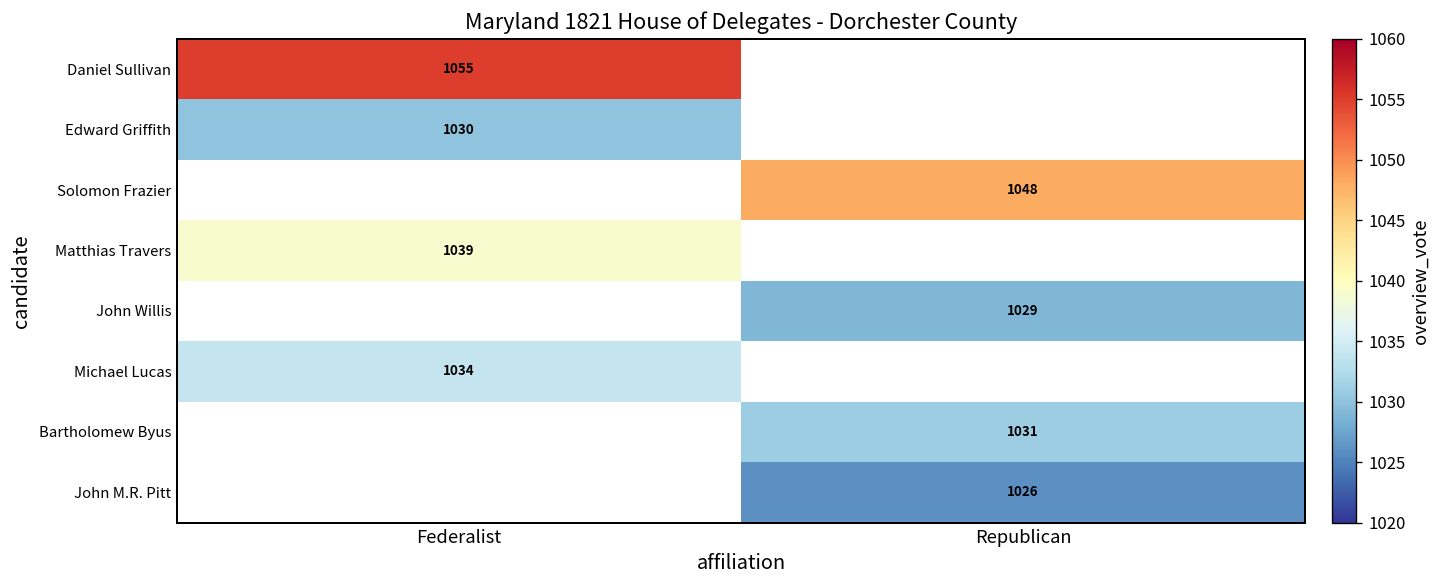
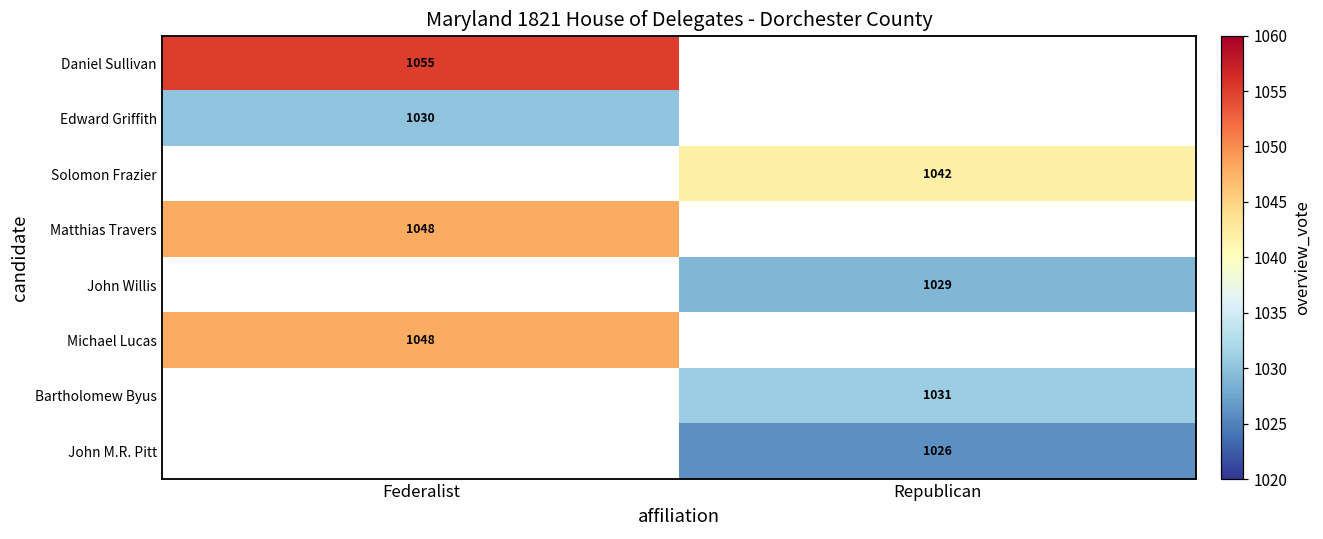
Solomon Frazier, Republican: 1048 -> 1042
Matthias Travers, Federalist: 1039 -> 1048
Michael Lucas, Federalist: 1034 -> 1048
